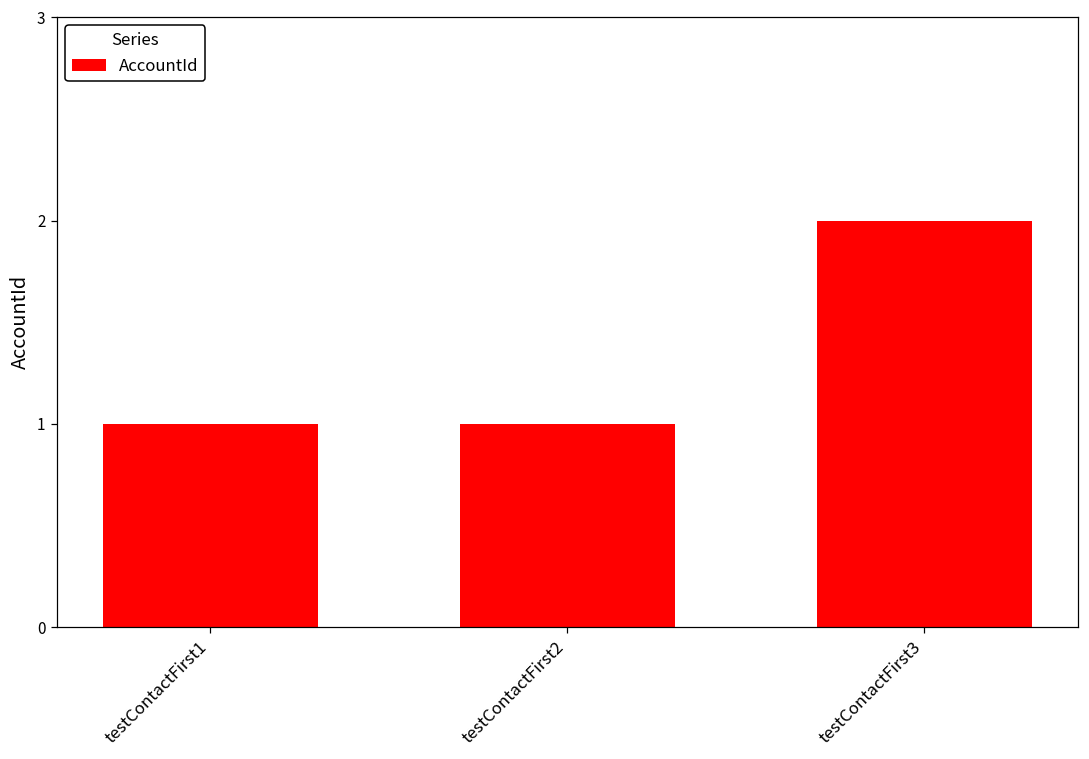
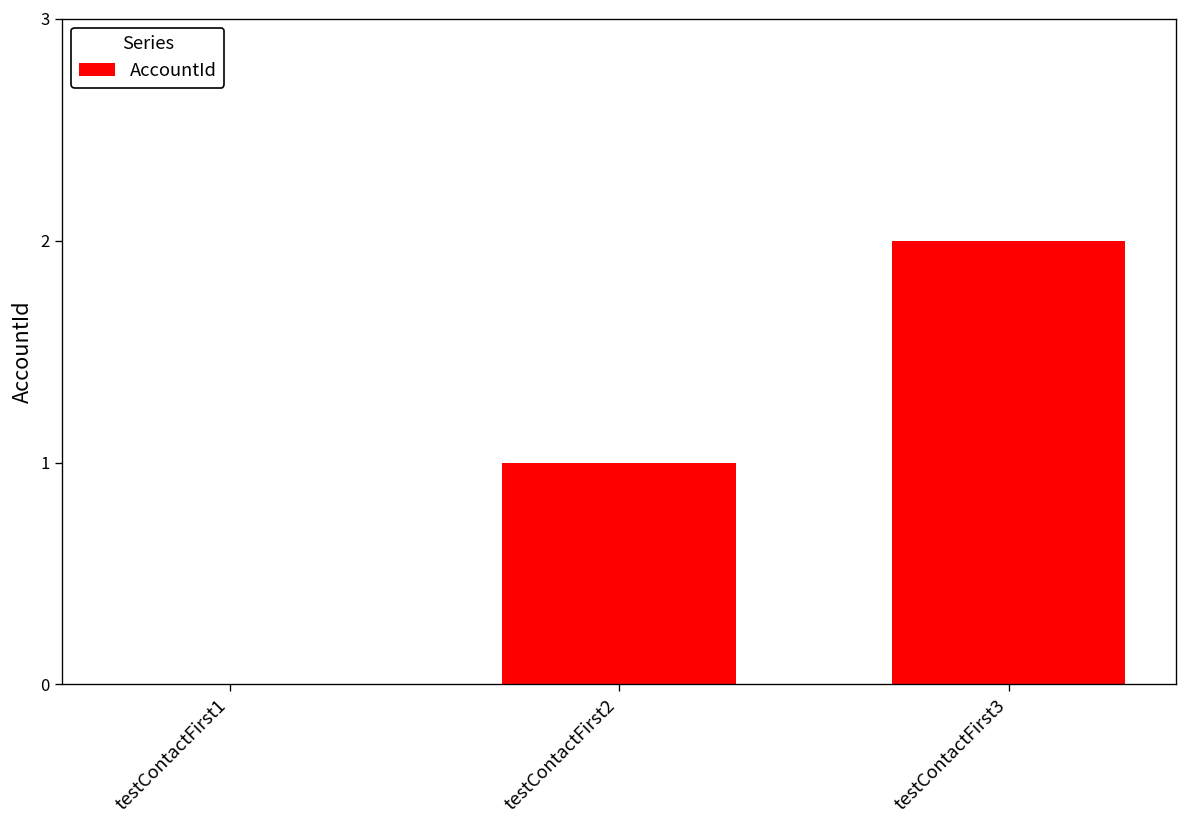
testContactFirst1: 1 -> 0
